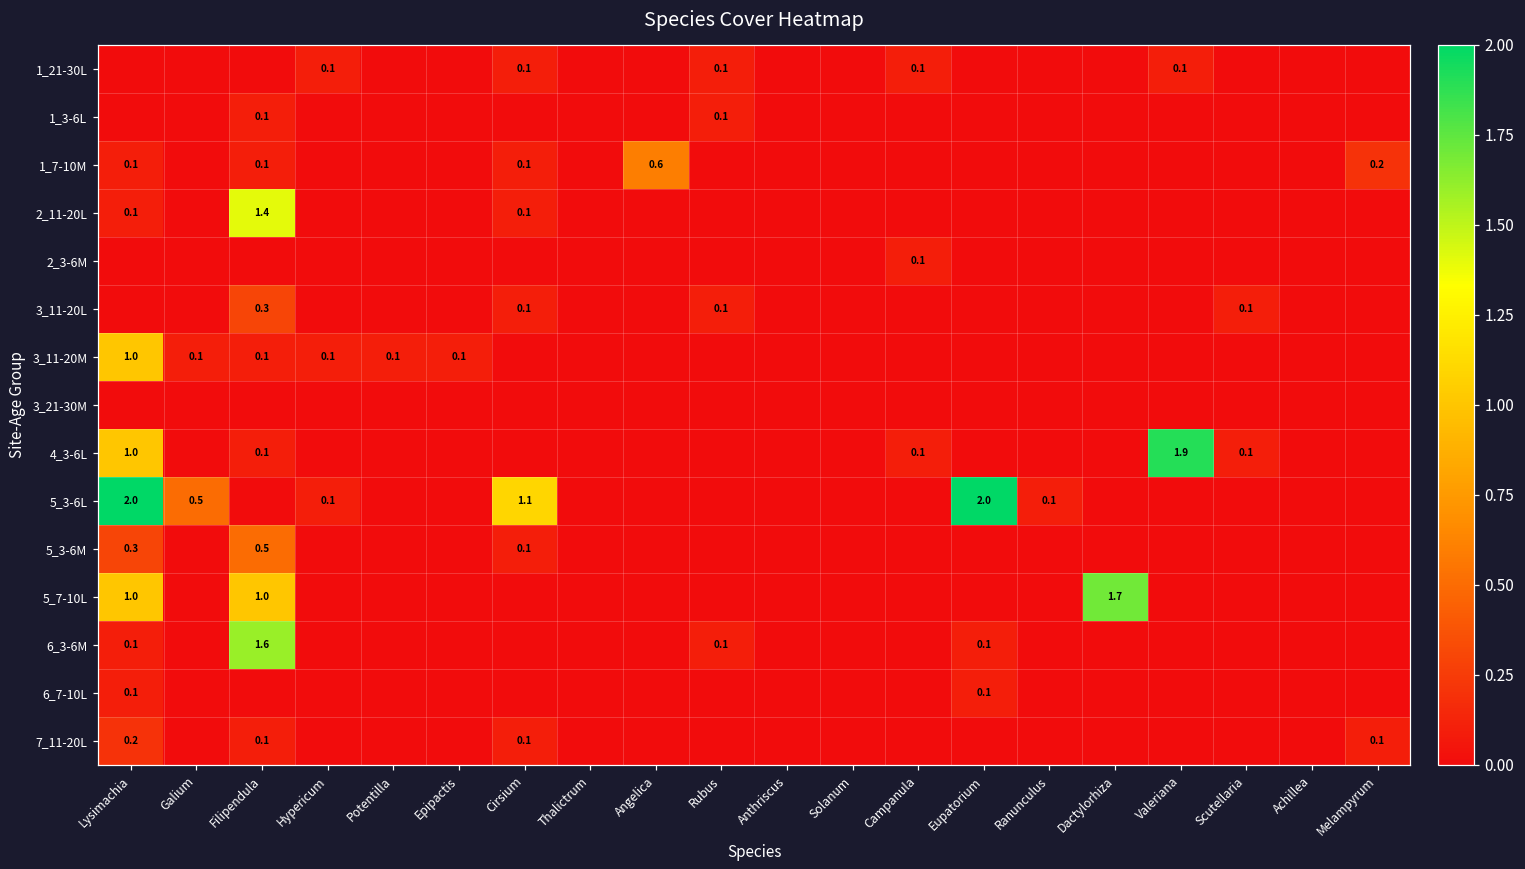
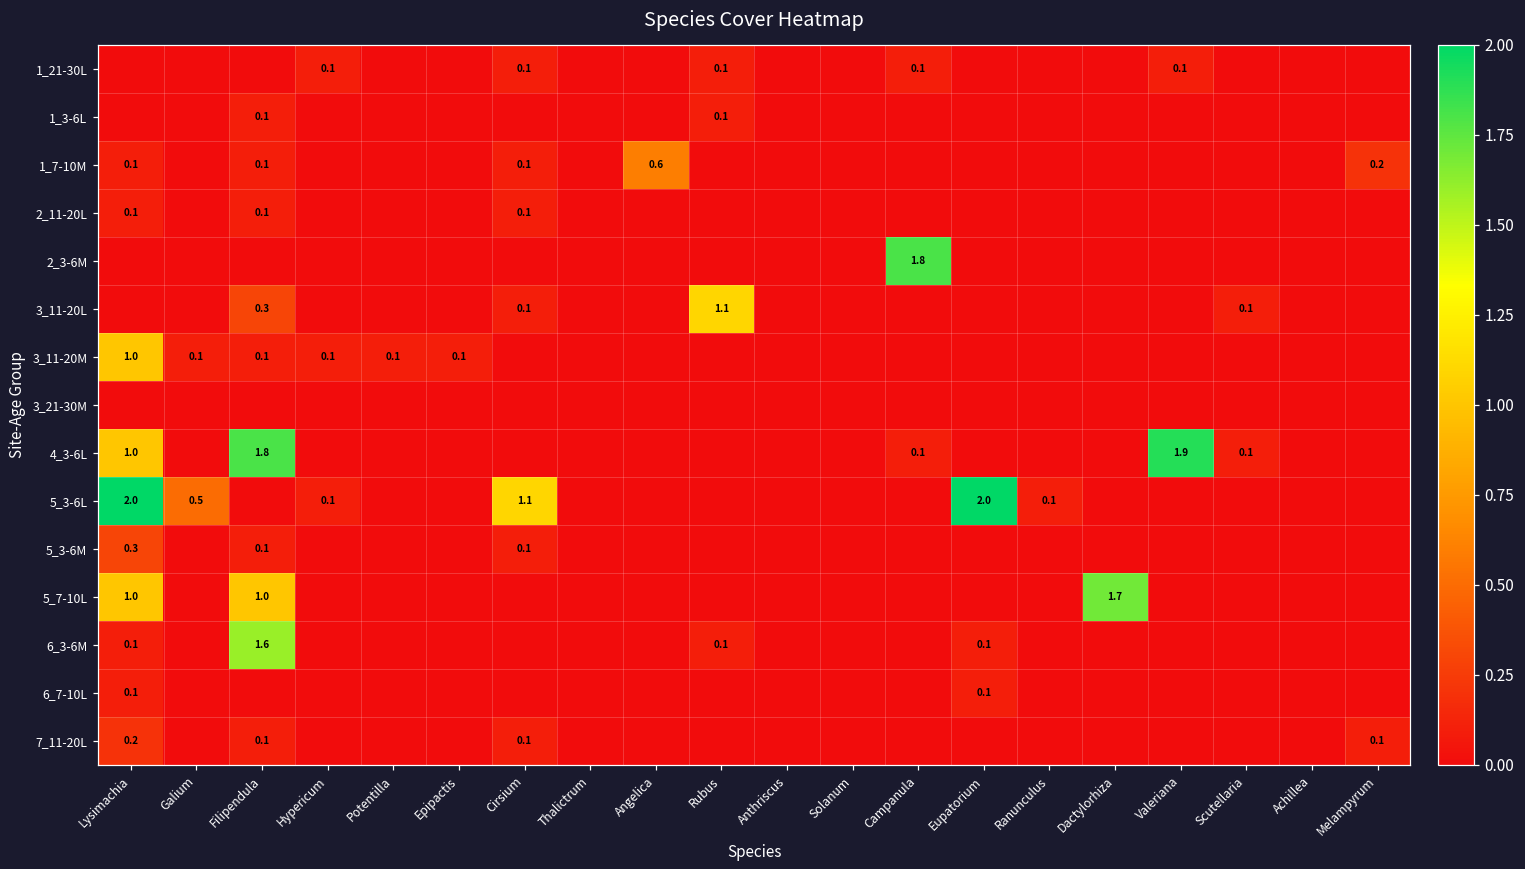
2_11-20L, Filipendula: 1.4 -> 0.1
2_3-6M, Campanula: 0.1 -> 1.8
3_11-20L, Rubus: 0.1 -> 1.1
4_3-6L, Filipendula: 0.1 -> 1.8
5_3-6M, Filipendula: 0.5 -> 0.1
